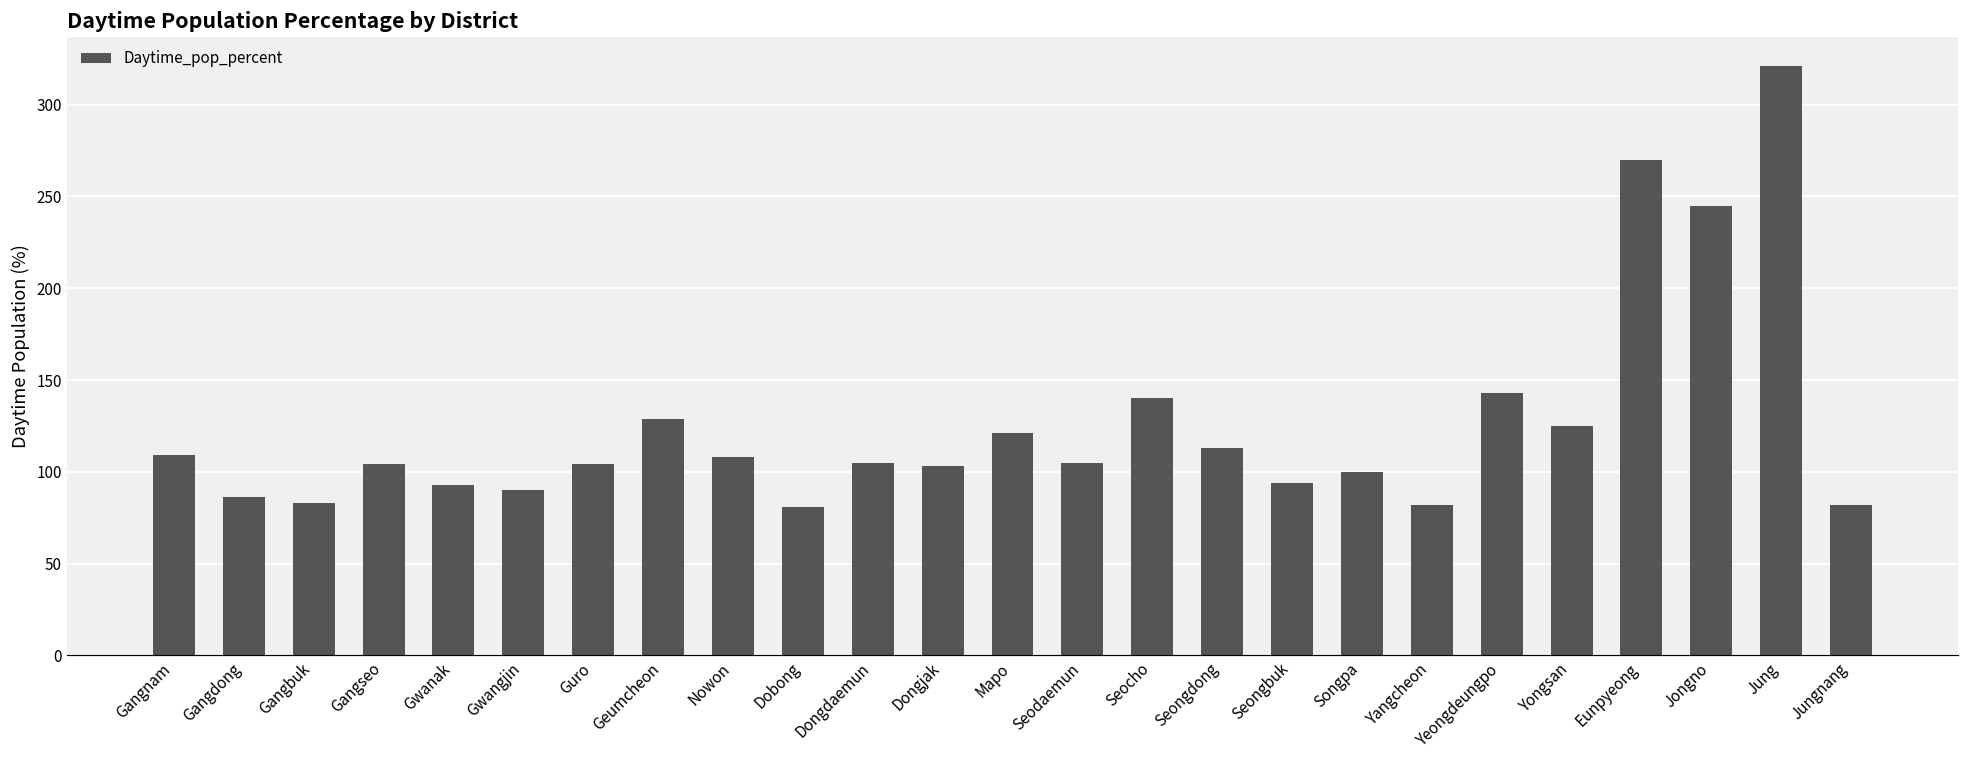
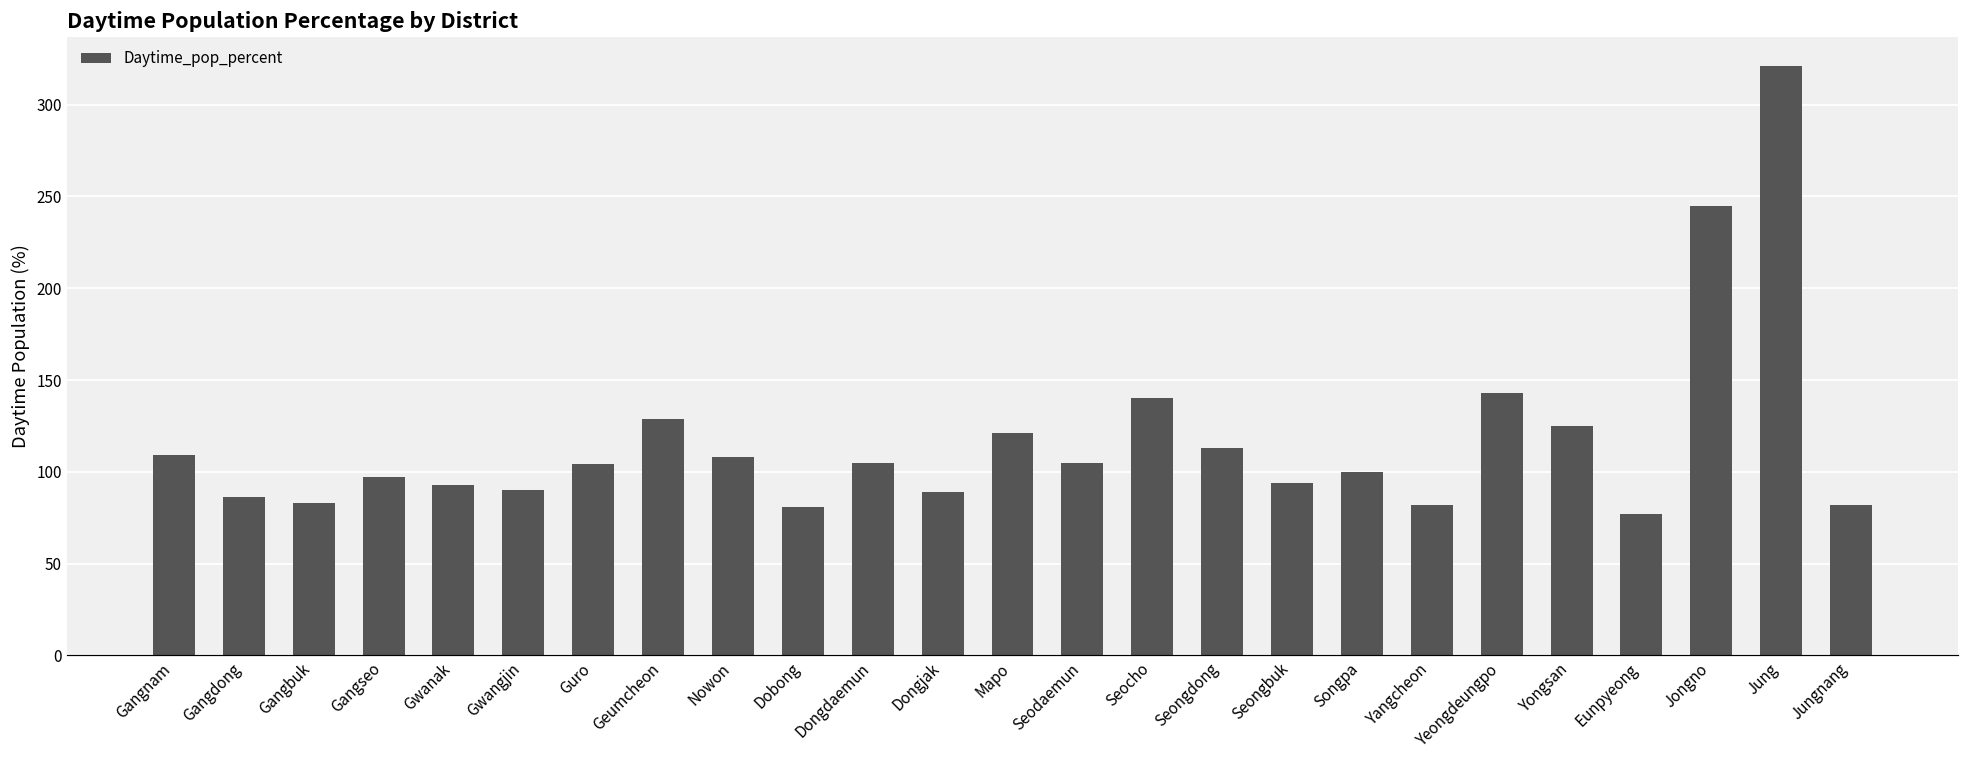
Gangseo: 104 -> 97
Dongjak: 103 -> 89
Eunpyeong: 270 -> 77
